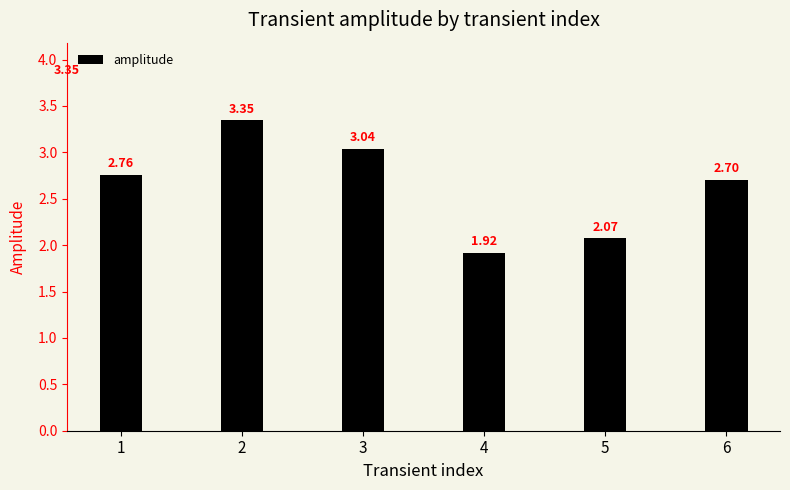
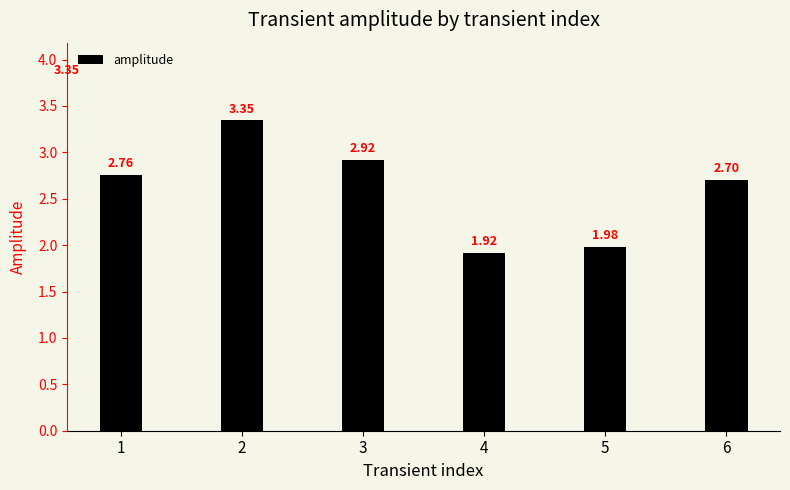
3: 3.04 -> 2.92
5: 2.07 -> 1.98
